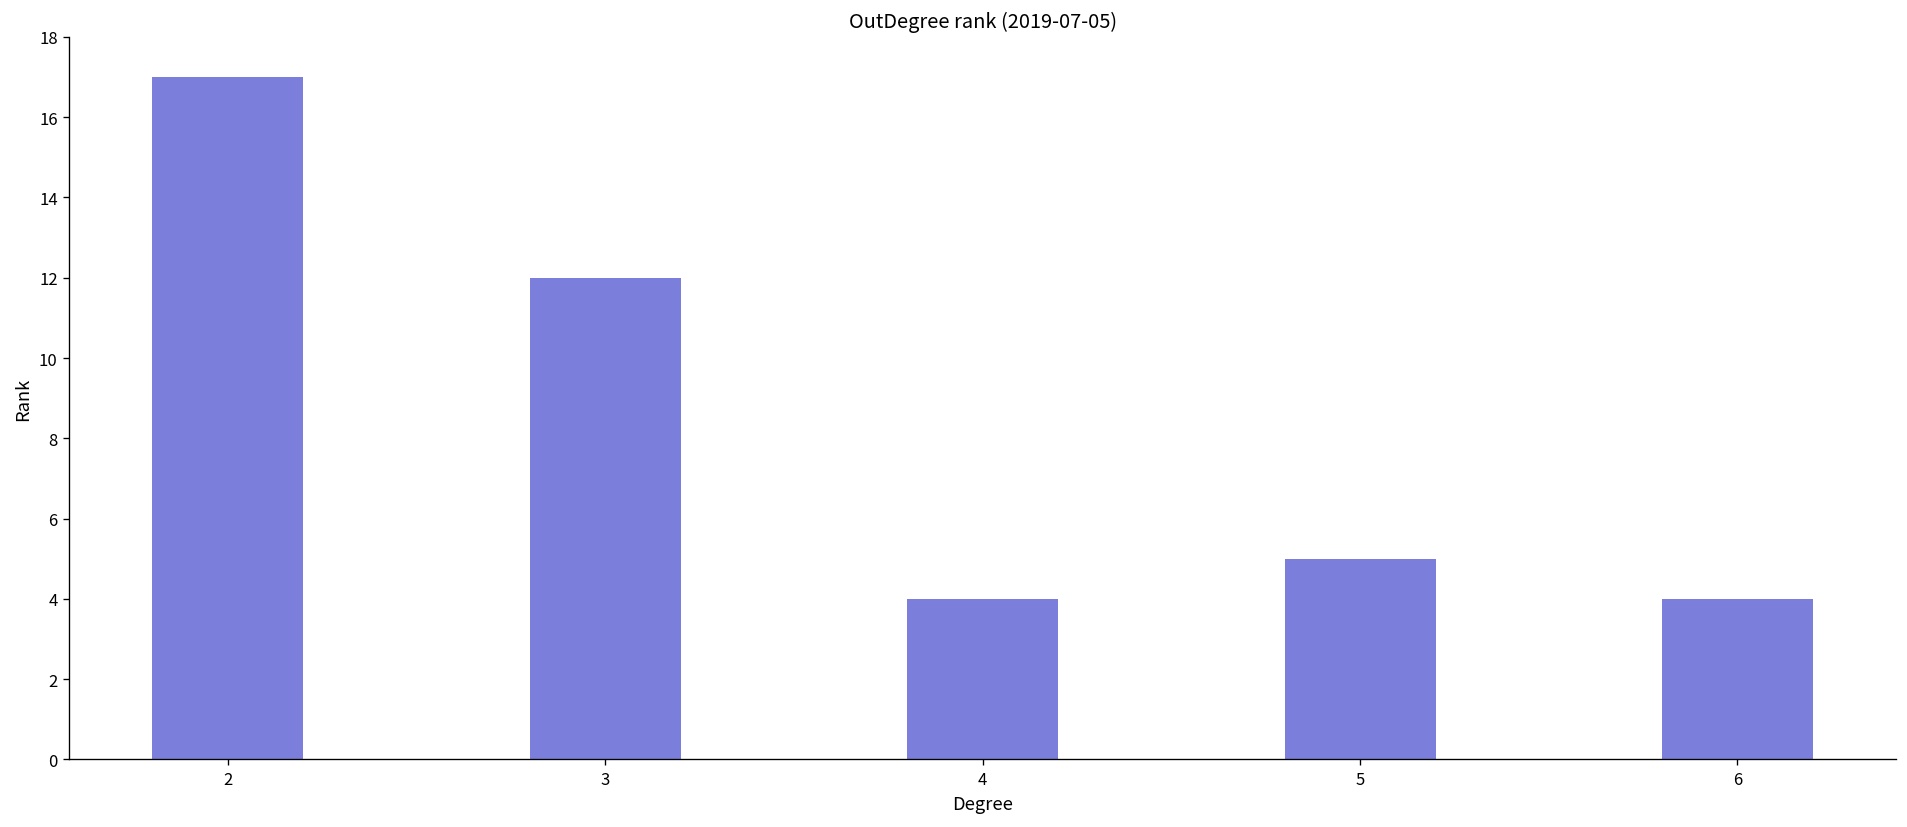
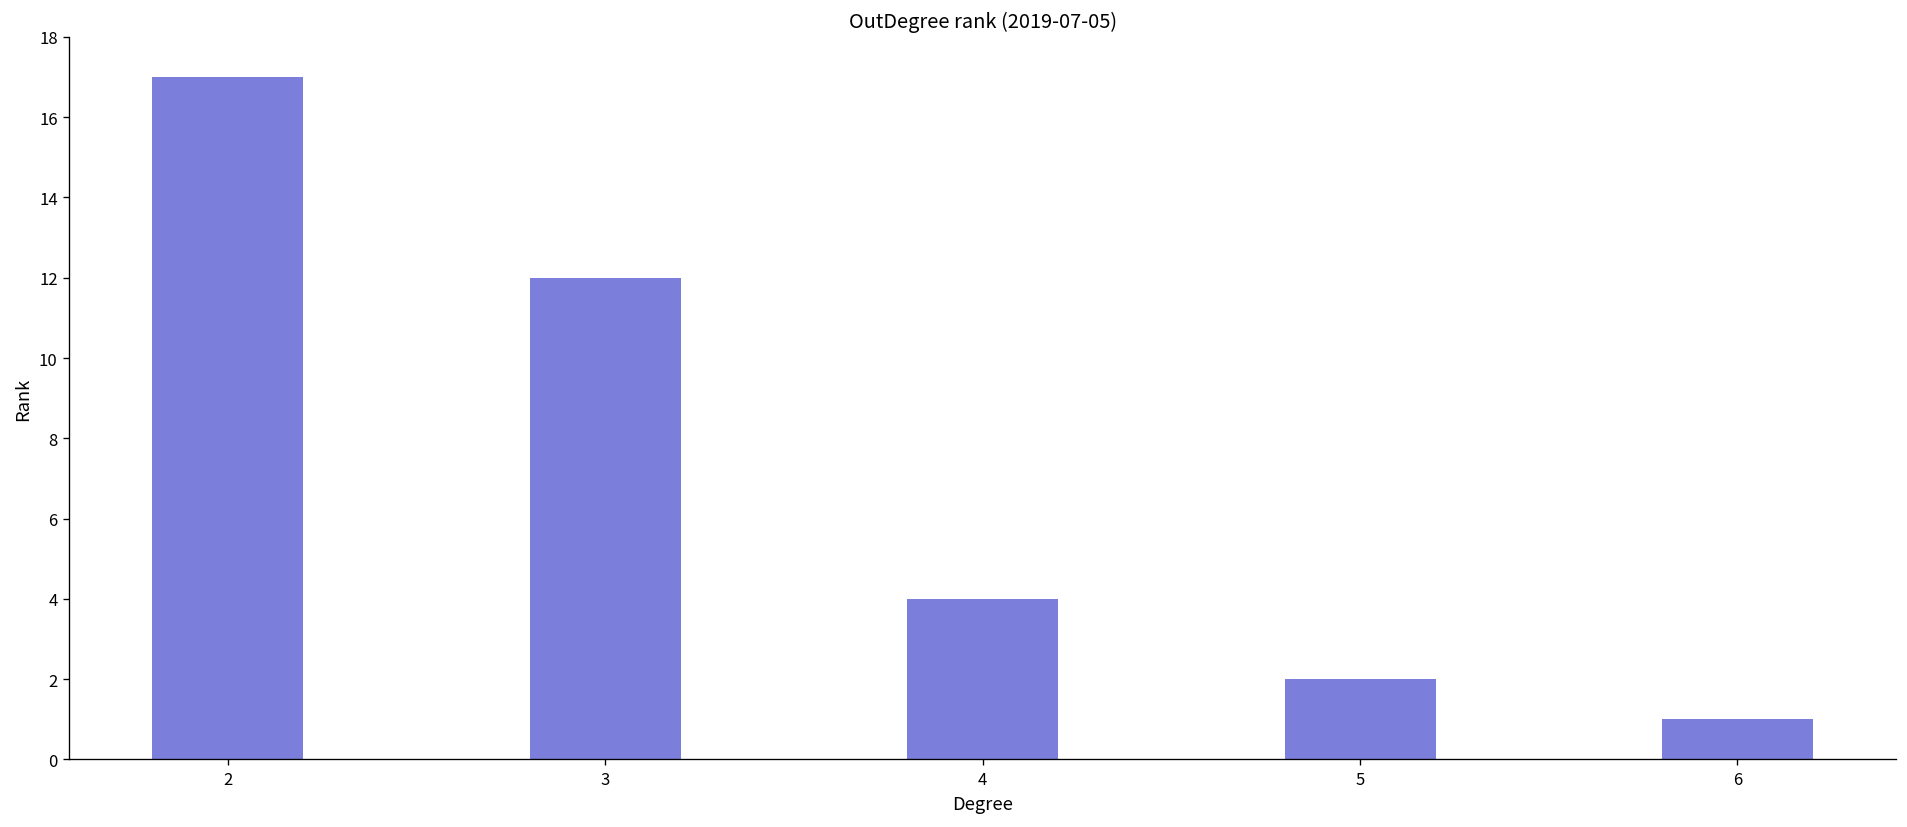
5: 5 -> 2
6: 4 -> 1
